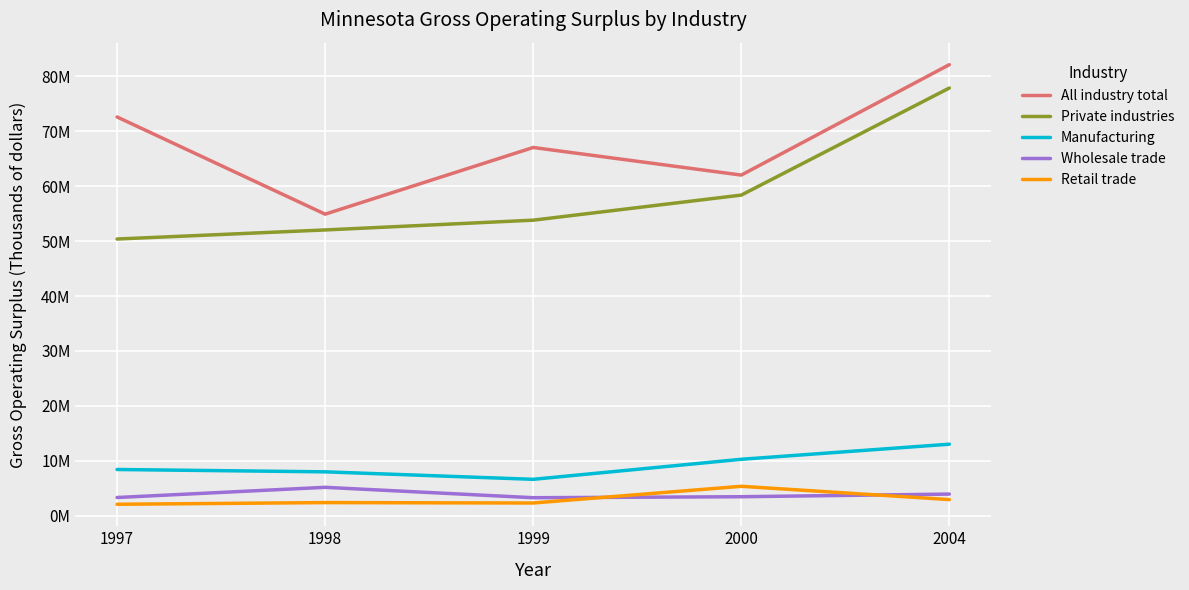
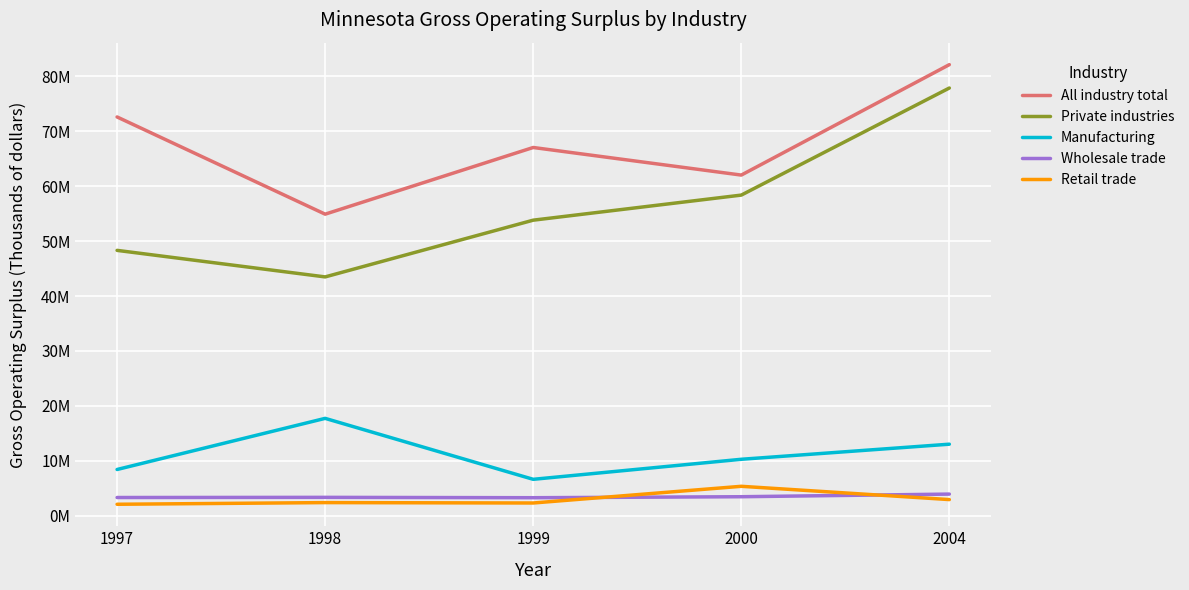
Private industries, 1997: 50000000 -> 48000000
Private industries, 1998: 52000000 -> 43000000
Manufacturing, 1998: 8000000 -> 18000000
Wholesale trade, 1998: 5000000 -> 3000000
